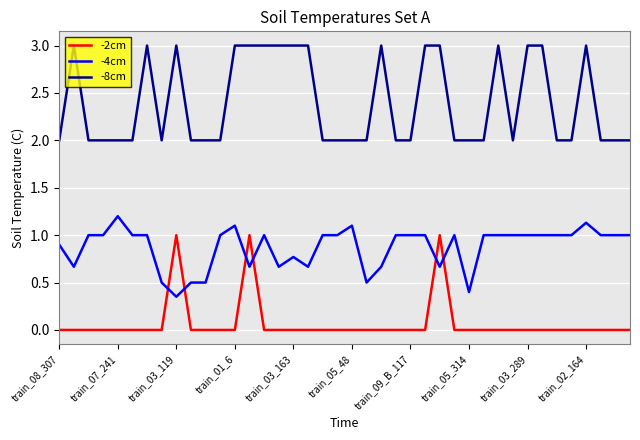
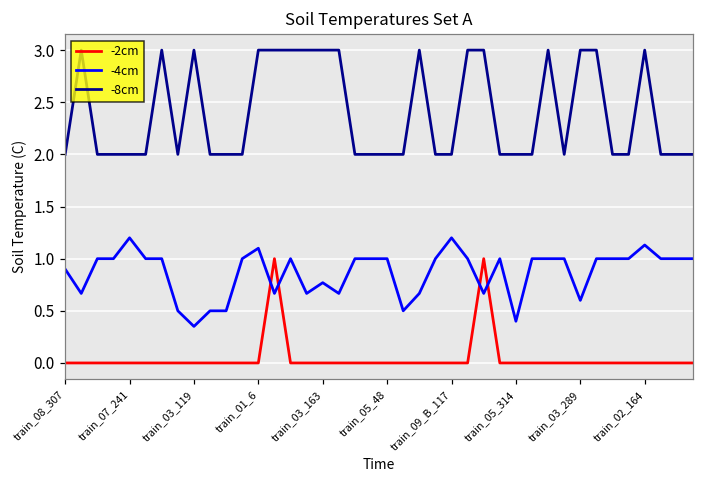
-2cm, train_03_119: 1 -> 0
-4cm, train_05_48: 1.1 -> 1.0
-4cm, train_09_B_117: 1.0 -> 1.2
-4cm, train_03_289: 1.0 -> 0.6
